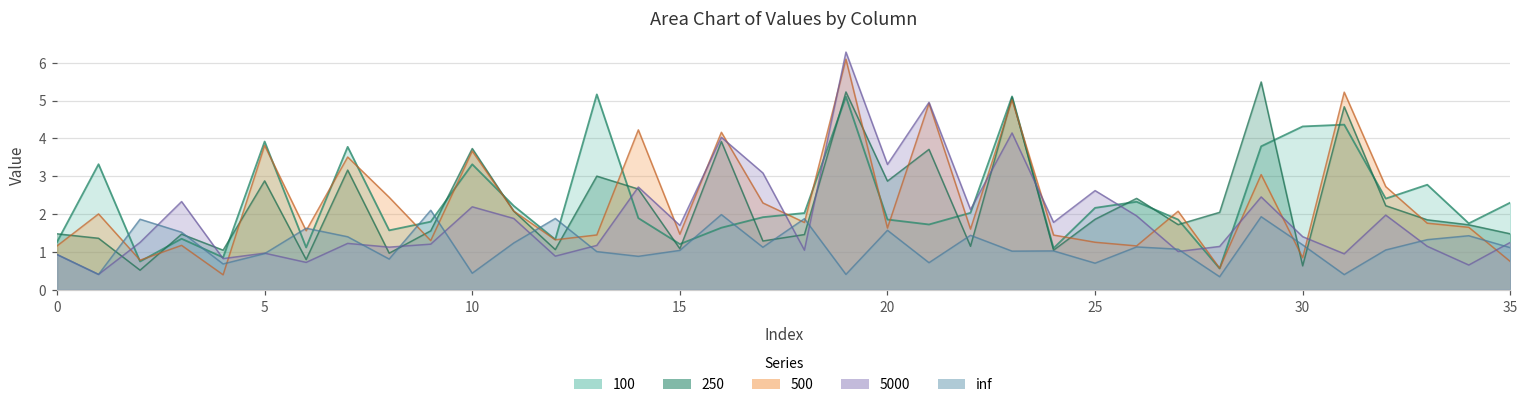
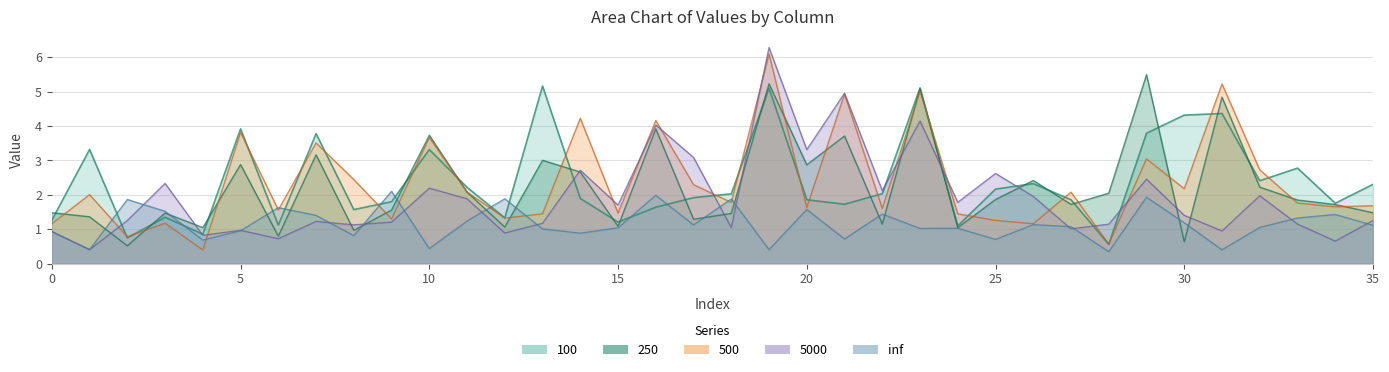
500, 30: 0.8 -> 2.2
500, 35: 0.7 -> 1.7
